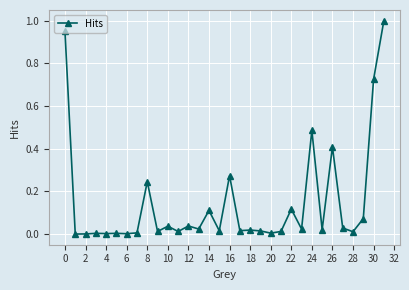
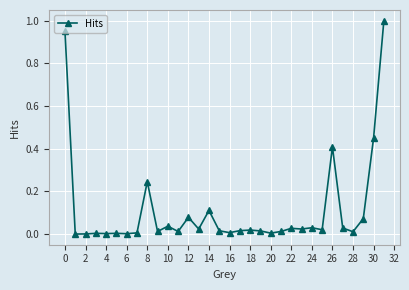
12: 0.04 -> 0.08
16: 0.27 -> 0.01
22: 0.12 -> 0.03
24: 0.49 -> 0.03
30: 0.73 -> 0.45
